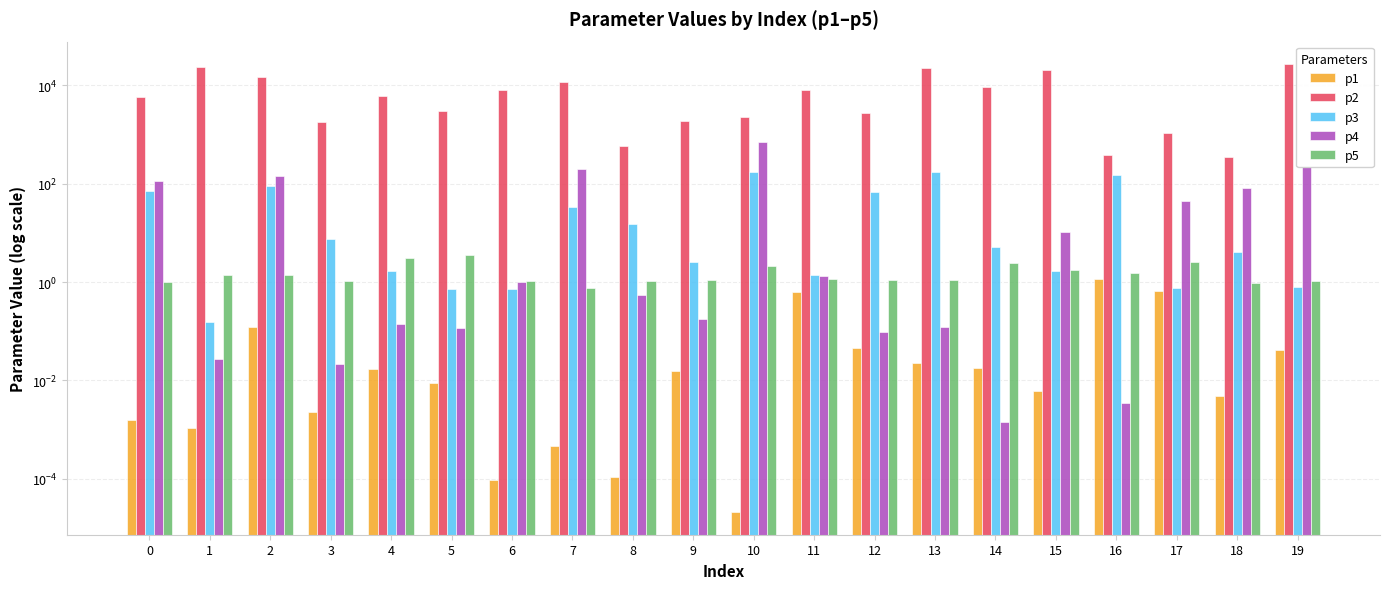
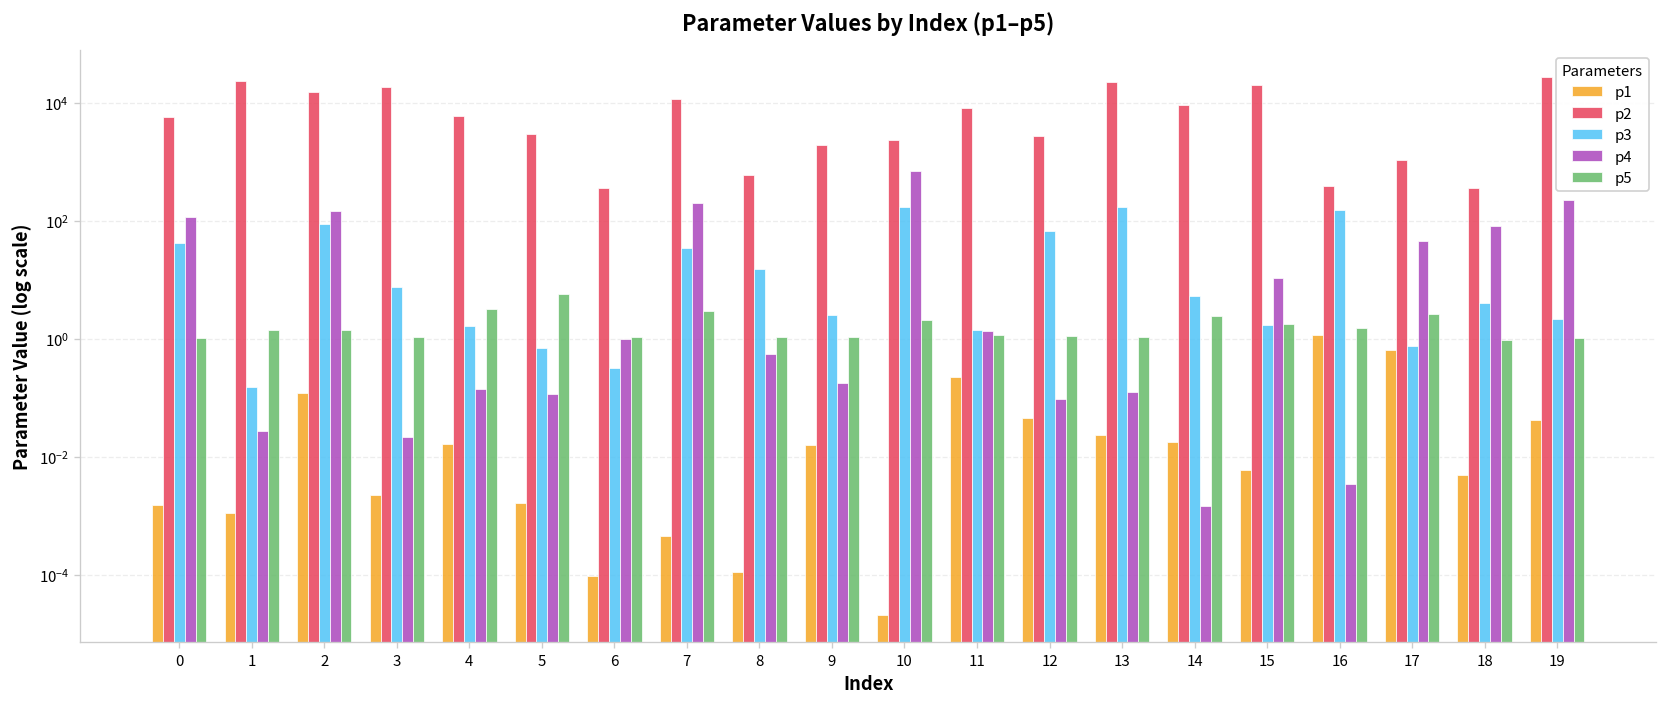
p3, 0: 70 -> 40
p2, 3: 1800 -> 19000
p1, 5: 0.009 -> 0.0016
p5, 5: 4 -> 6
p2, 6: 8000 -> 400
p3, 6: 0.7 -> 0.3
p5, 7: 0.8 -> 3
p1, 11: 0.6 -> 0.2
p3, 19: 0.8 -> 2.1
